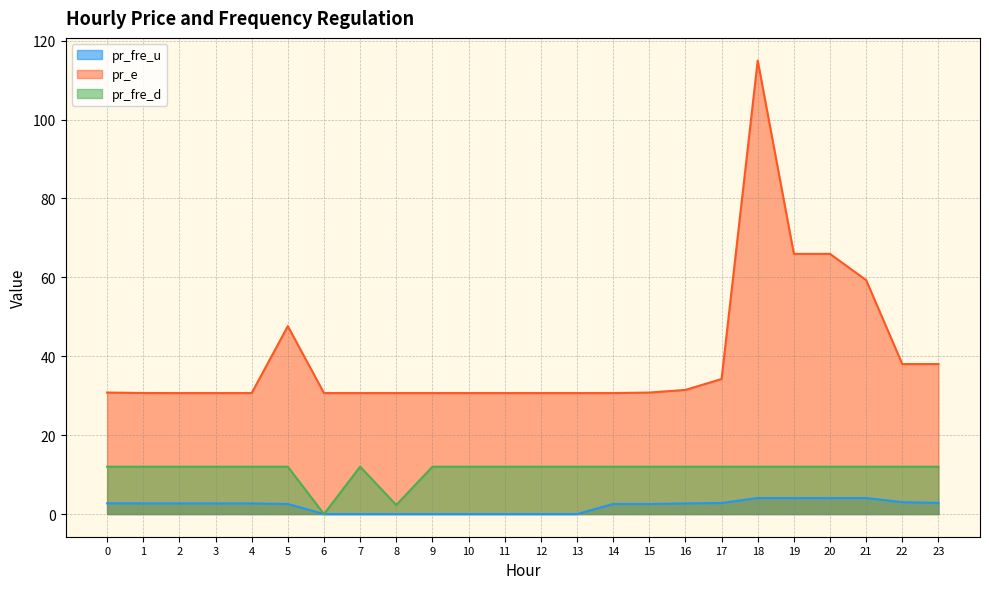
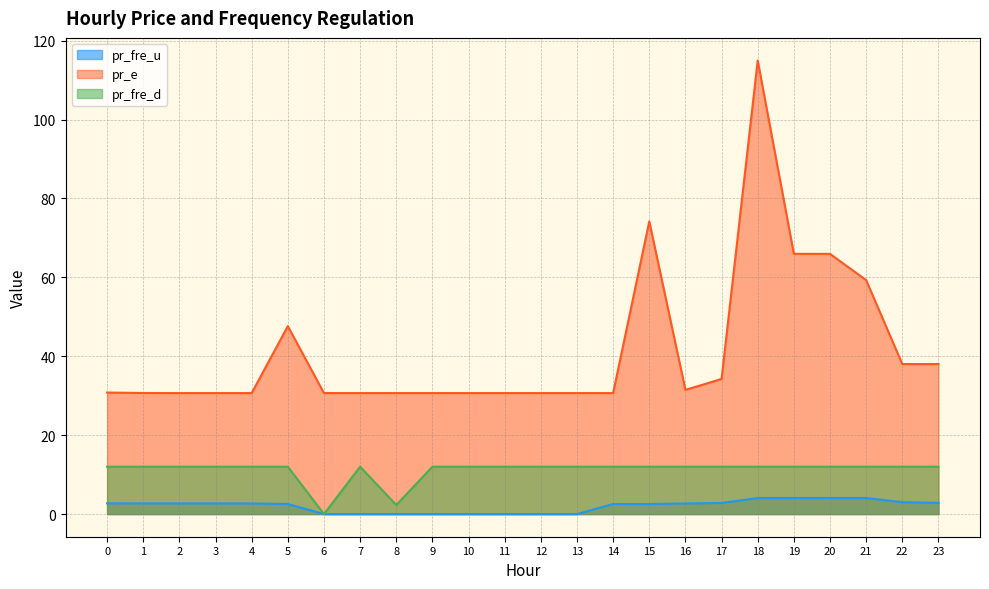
pr_e, 15: 31 -> 74
